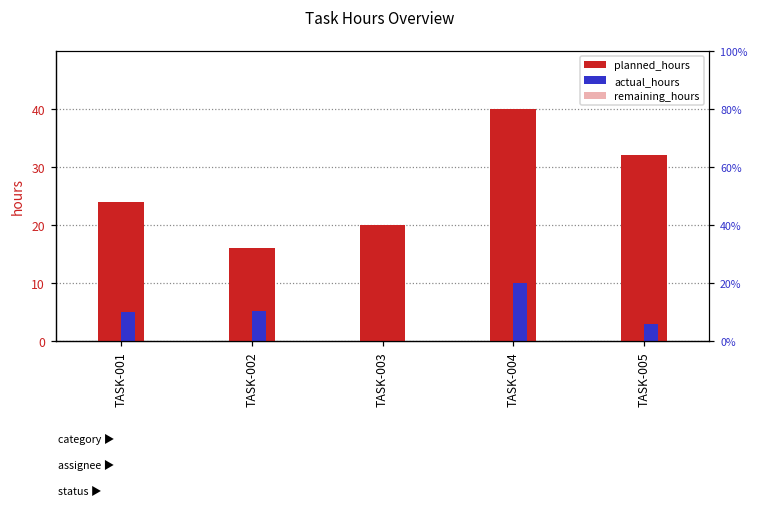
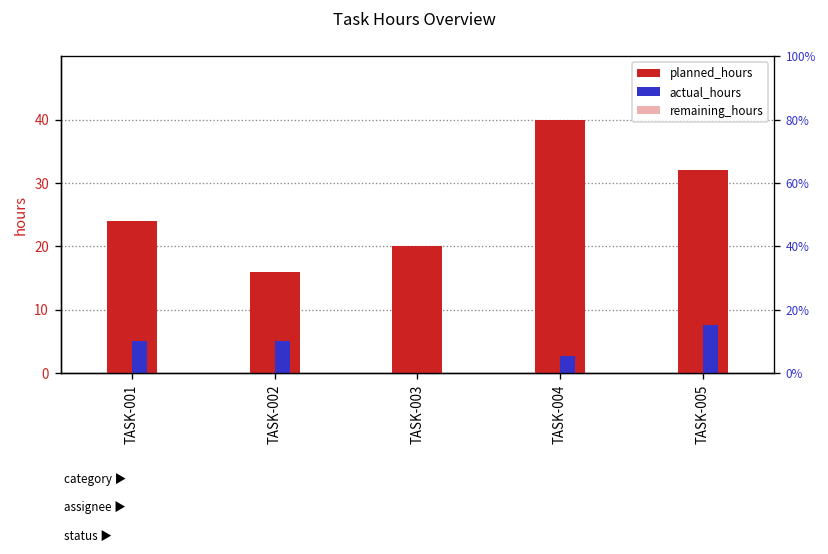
actual_hours, TASK-004: 10 -> 3
actual_hours, TASK-005: 3 -> 8
